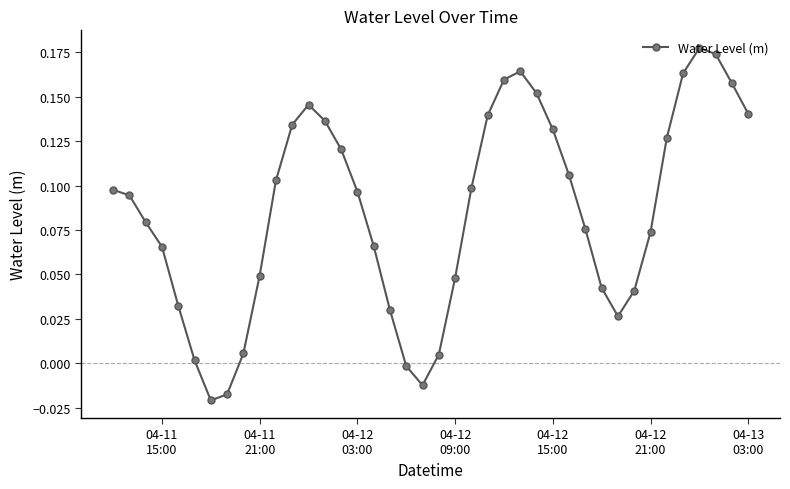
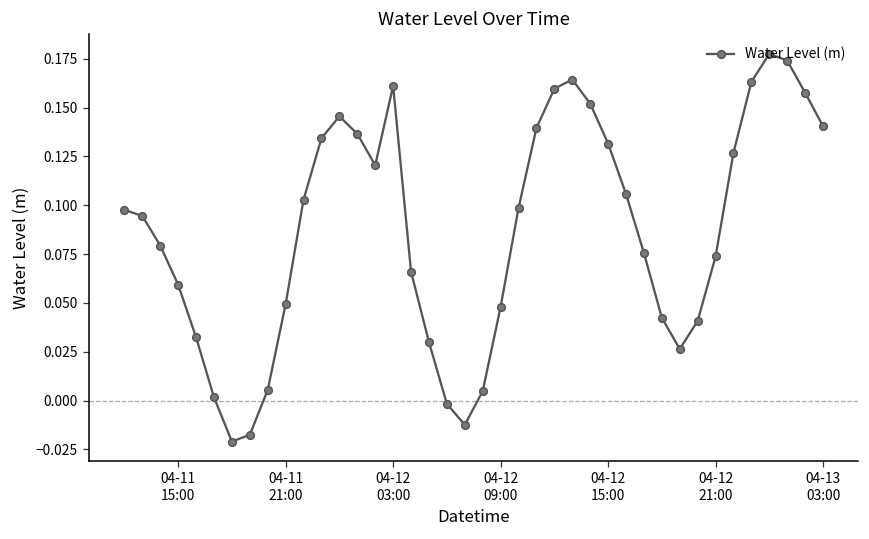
04-11 15:00: 0.066 -> 0.059
04-12 03:00: 0.097 -> 0.161
